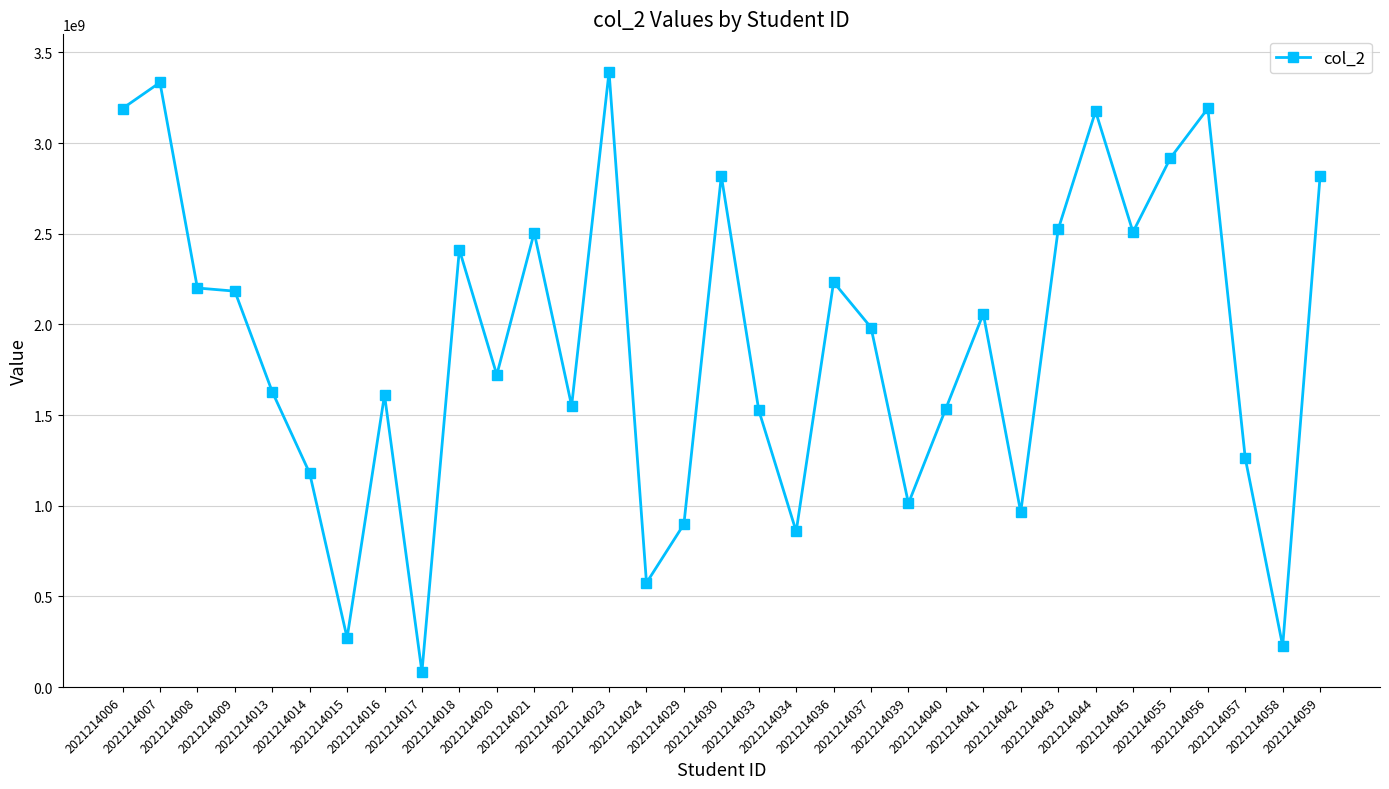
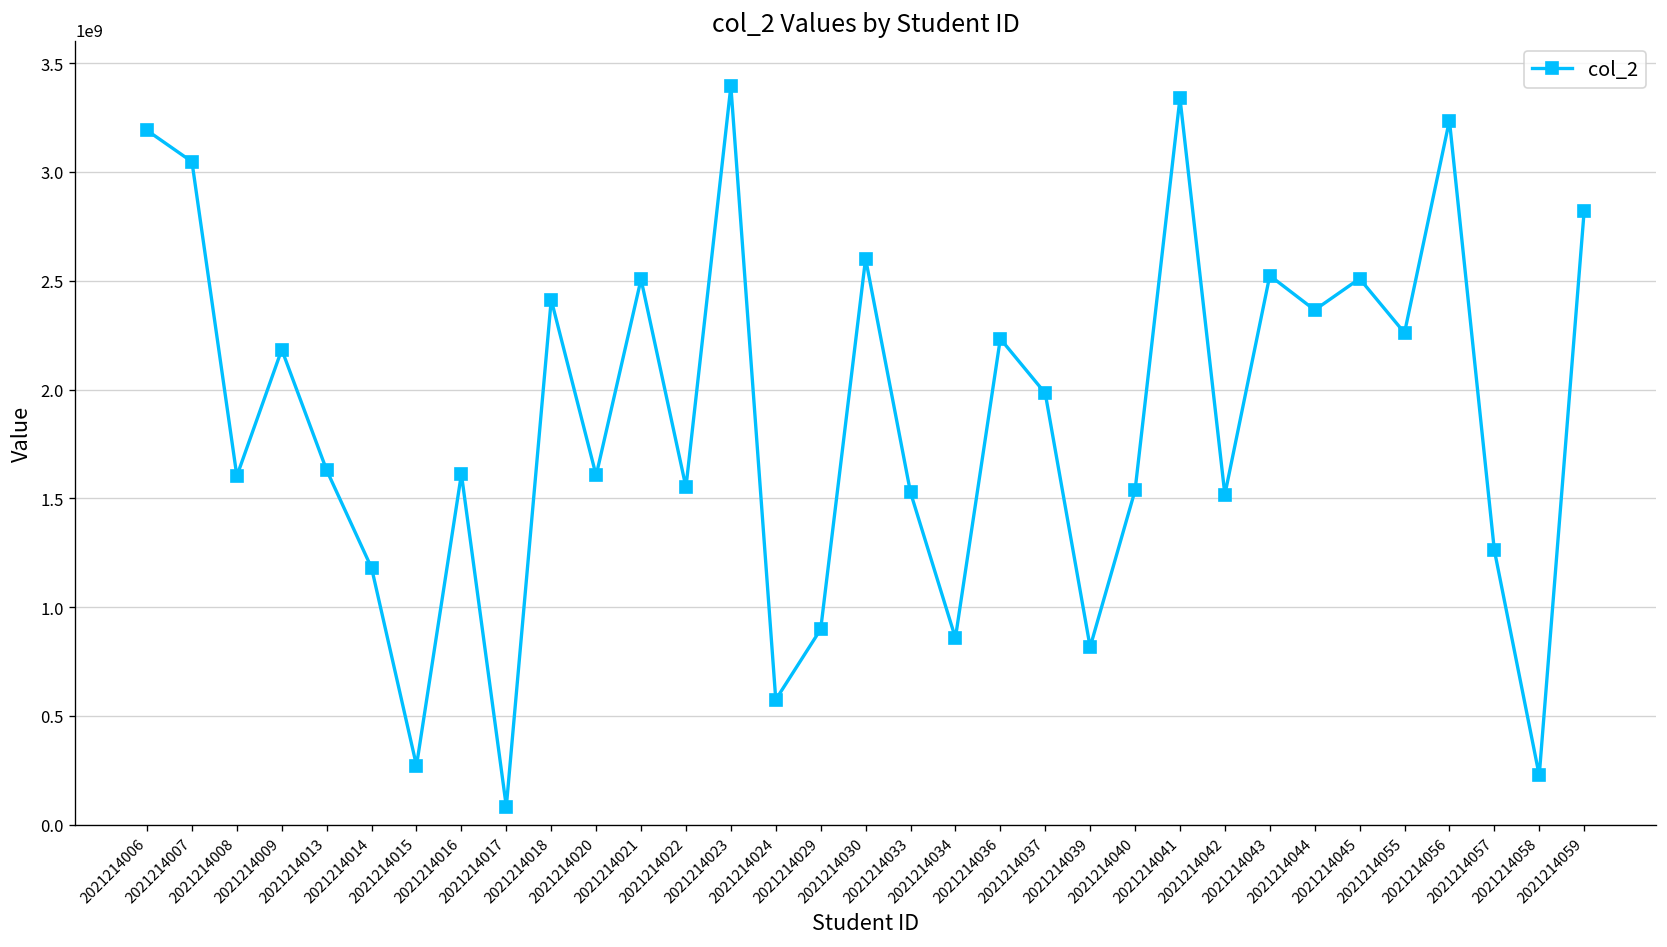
2021214007: 3330000000 -> 3050000000
2021214008: 2200000000 -> 1600000000
2021214020: 1720000000 -> 1600000000
2021214030: 2820000000 -> 2600000000
2021214039: 1010000000 -> 820000000
2021214041: 2060000000 -> 3340000000
2021214042: 960000000 -> 1520000000
2021214044: 3180000000 -> 2370000000
2021214055: 2920000000 -> 2260000000
2021214056: 3190000000 -> 3240000000
